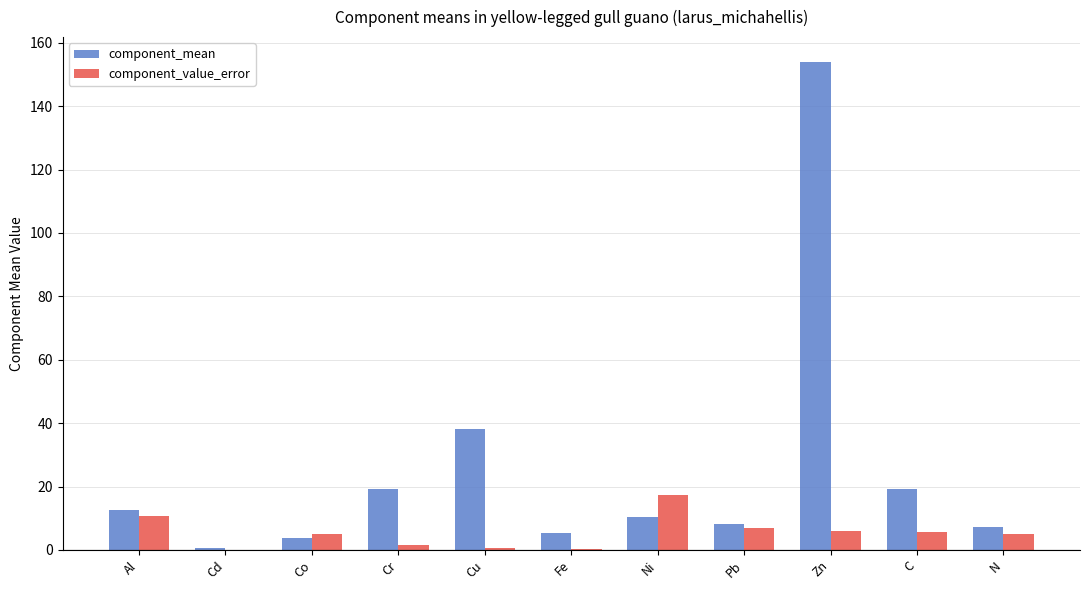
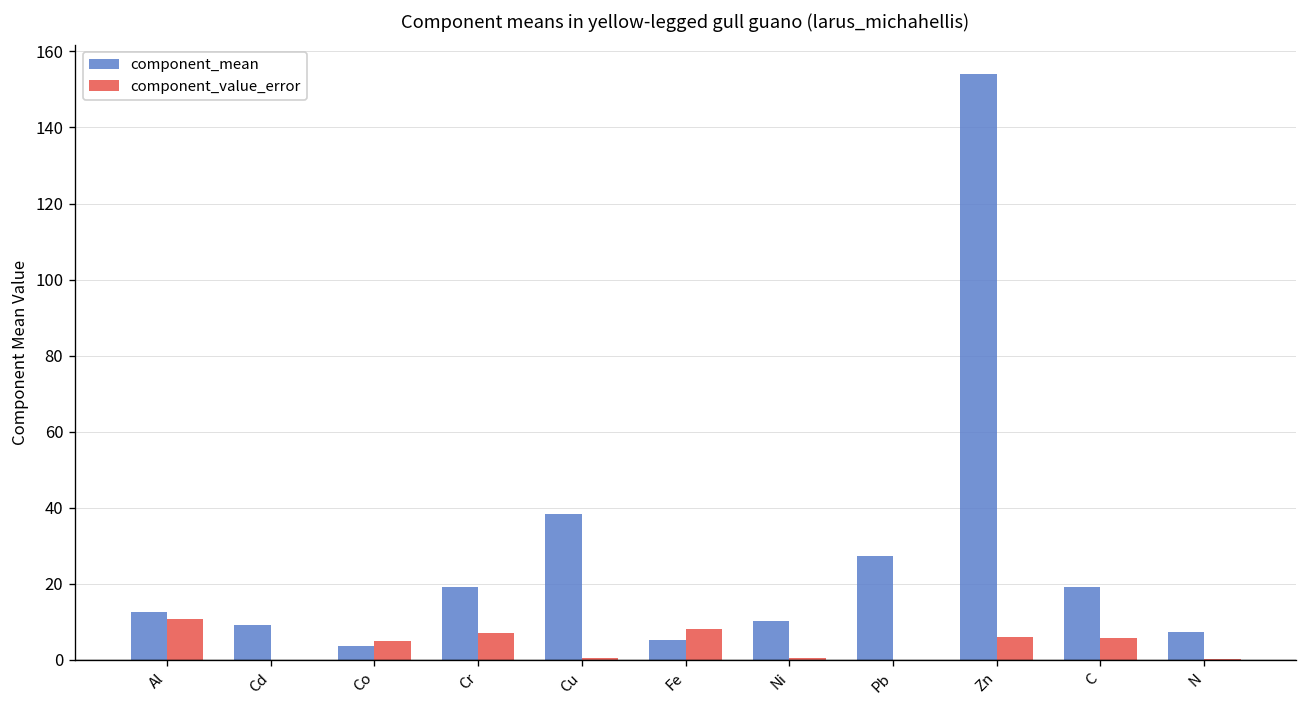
component_mean, Cd: 1 -> 9
component_value_error, Cr: 2 -> 7
component_value_error, Fe: 0 -> 8
component_value_error, Ni: 17 -> 1
component_mean, Pb: 8 -> 27
component_value_error, Pb: 7 -> 0
component_value_error, N: 5 -> 0
